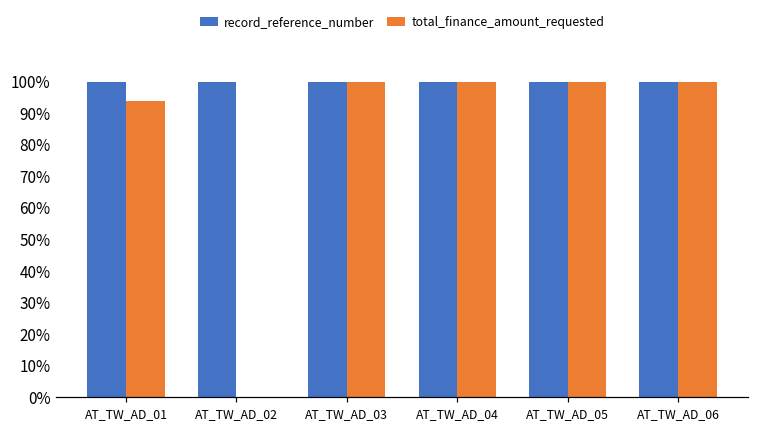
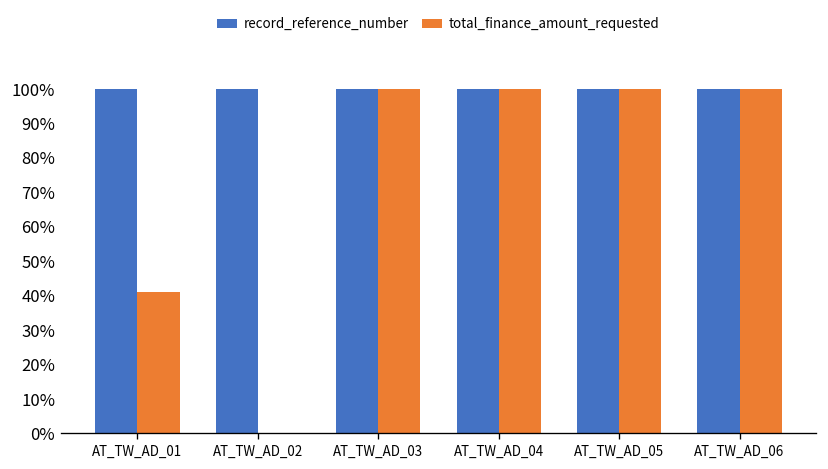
total_finance_amount_requested, AT_TW_AD_01: 94% -> 41%
